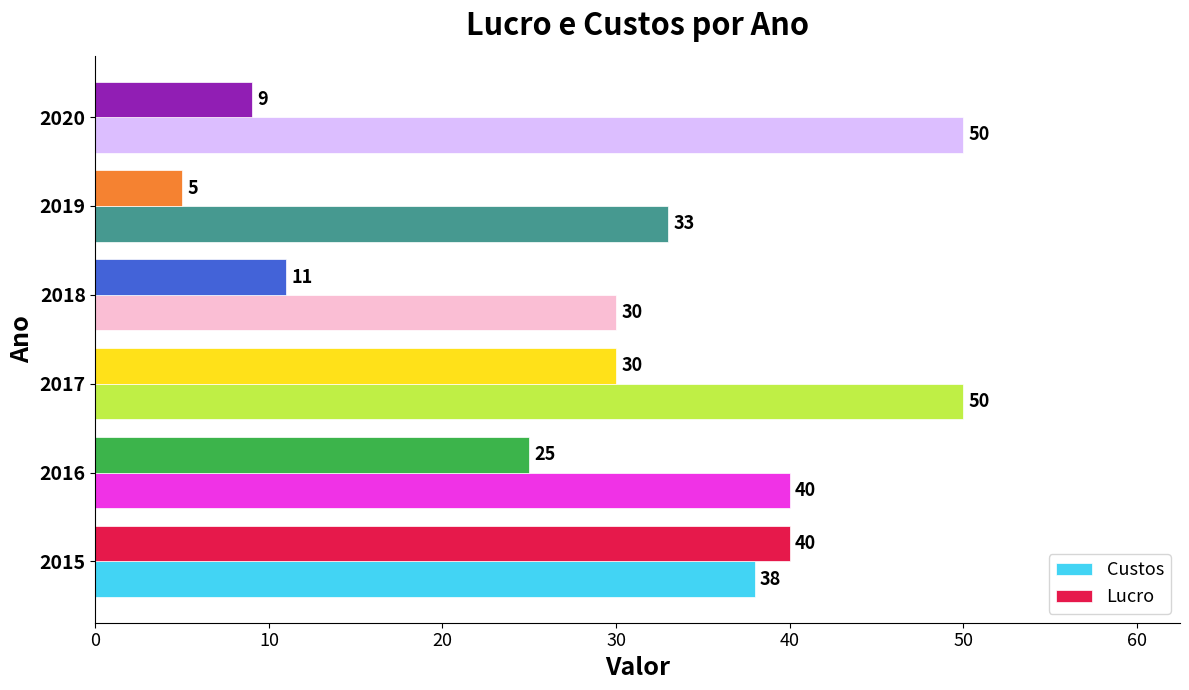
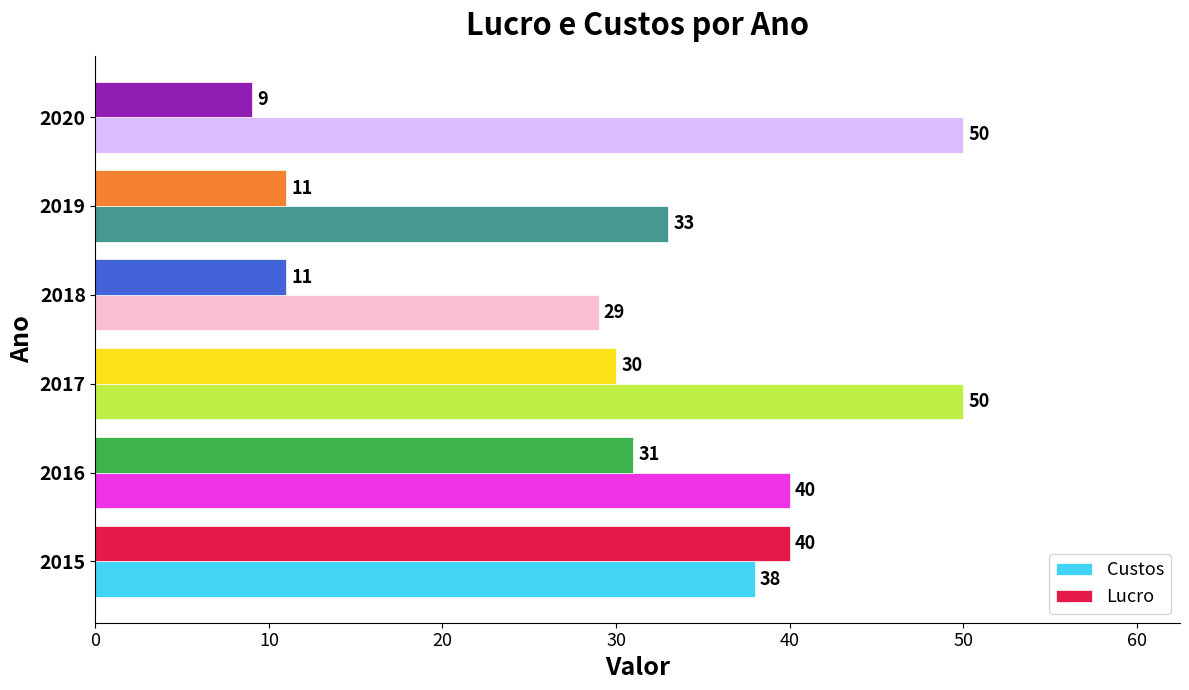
Lucro, 2019: 5 -> 11
Custos, 2018: 30 -> 29
Lucro, 2016: 25 -> 31
